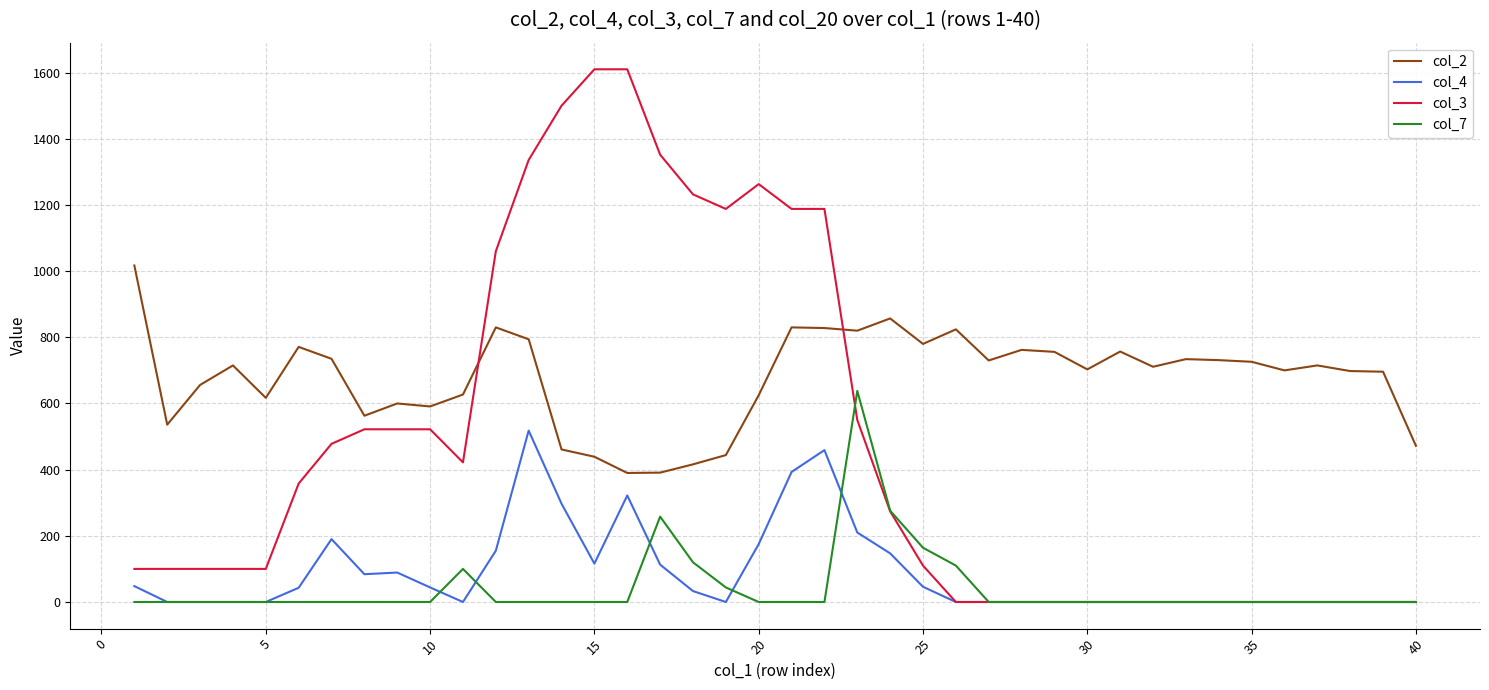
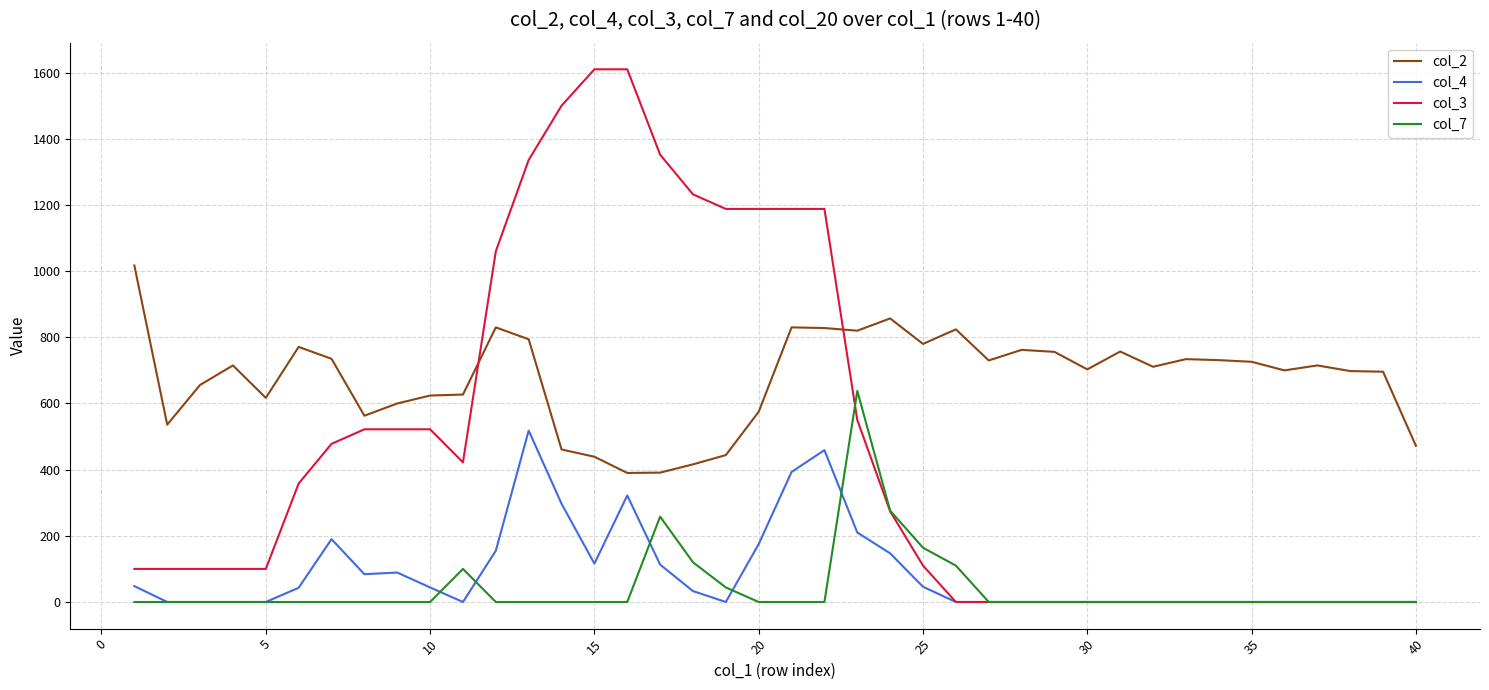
col_2, 10: 590 -> 620
col_2, 20: 630 -> 580
col_3, 20: 1260 -> 1190
